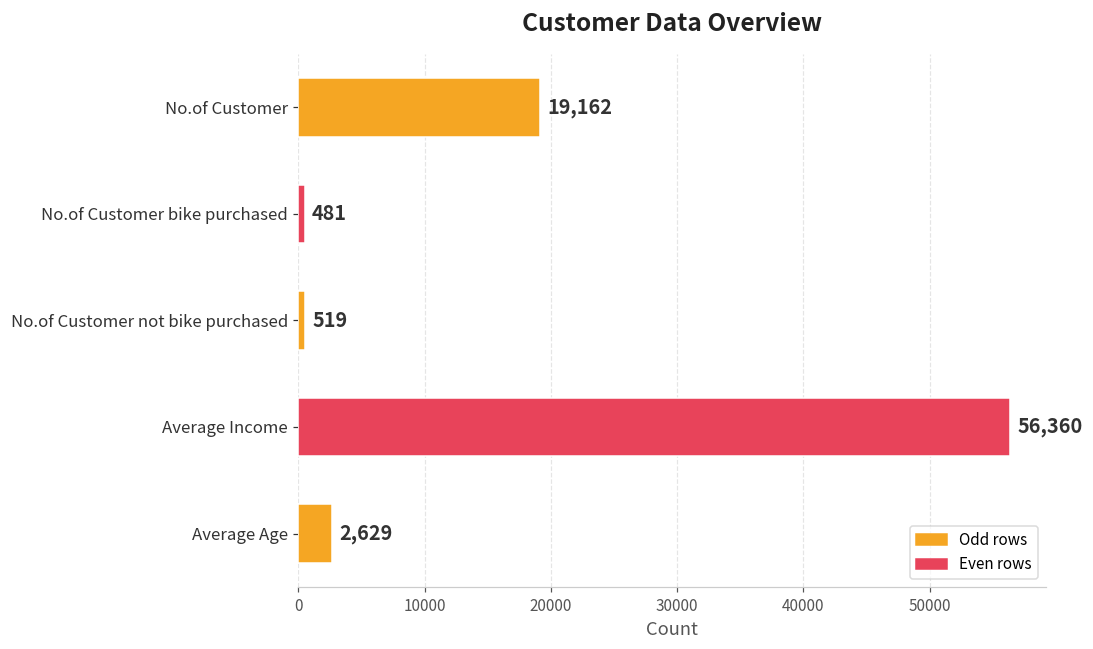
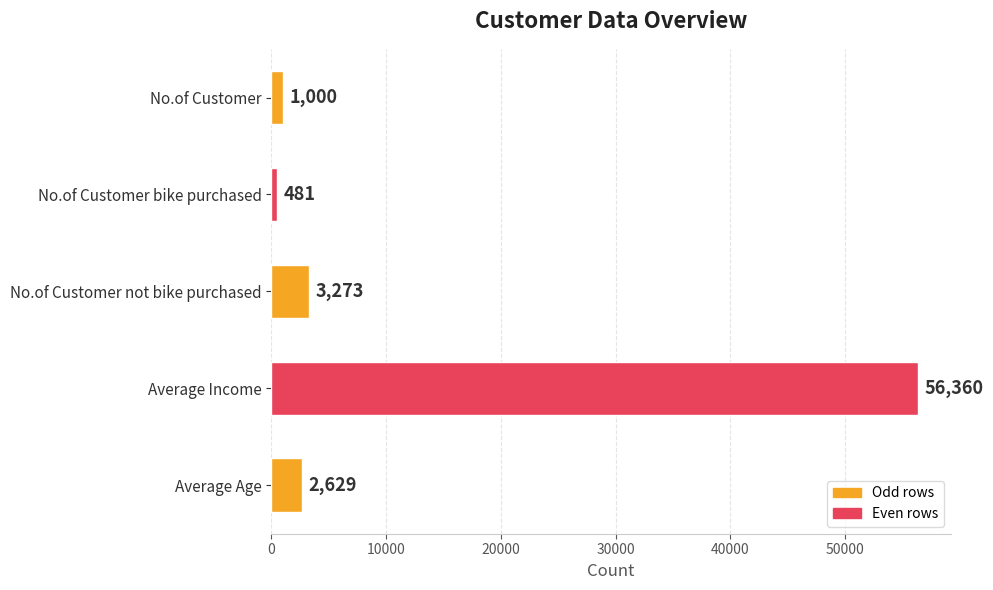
No.of Customer: 19,162 -> 1,000
No.of Customer not bike purchased: 519 -> 3,273
